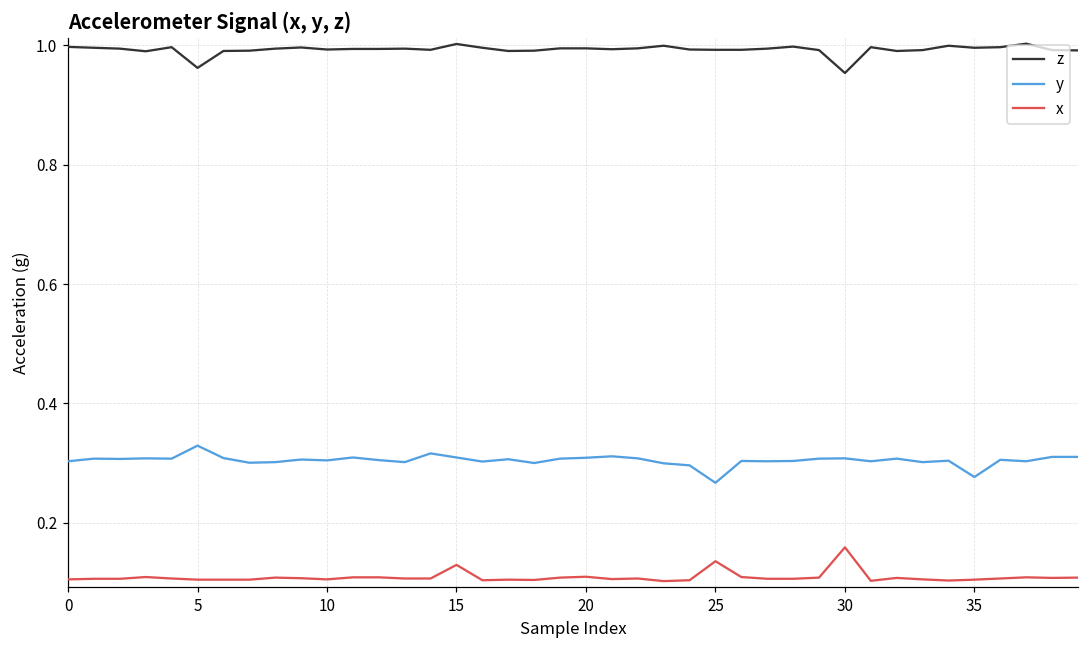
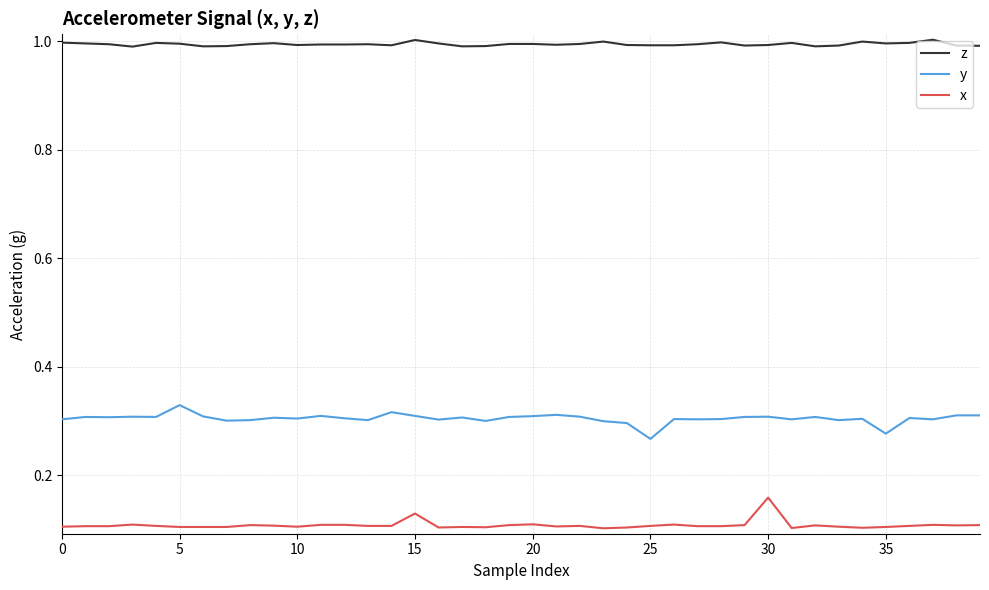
z, 5: 0.96 -> 1.00
x, 25: 0.14 -> 0.11
z, 30: 0.95 -> 0.99
